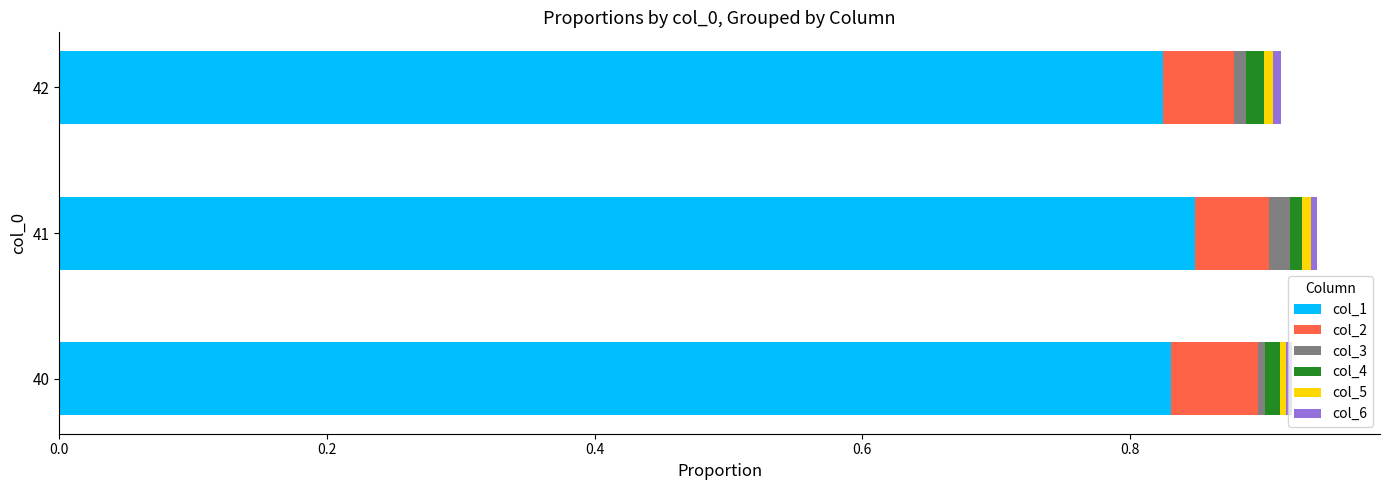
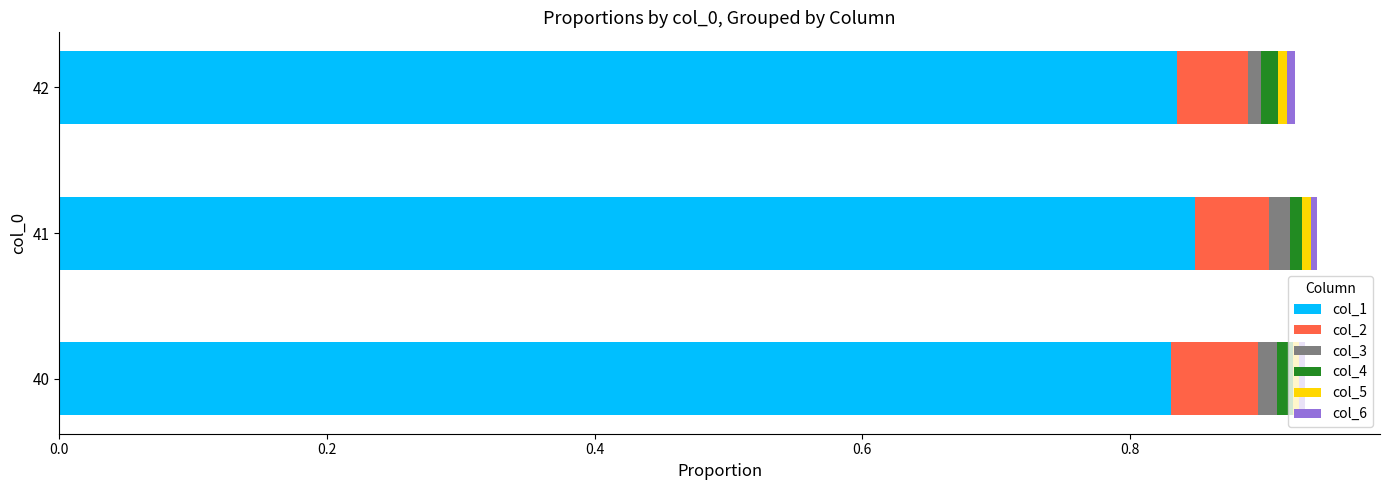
col_1, 42: 0.825 -> 0.835
col_3, 40: 0.005 -> 0.015
